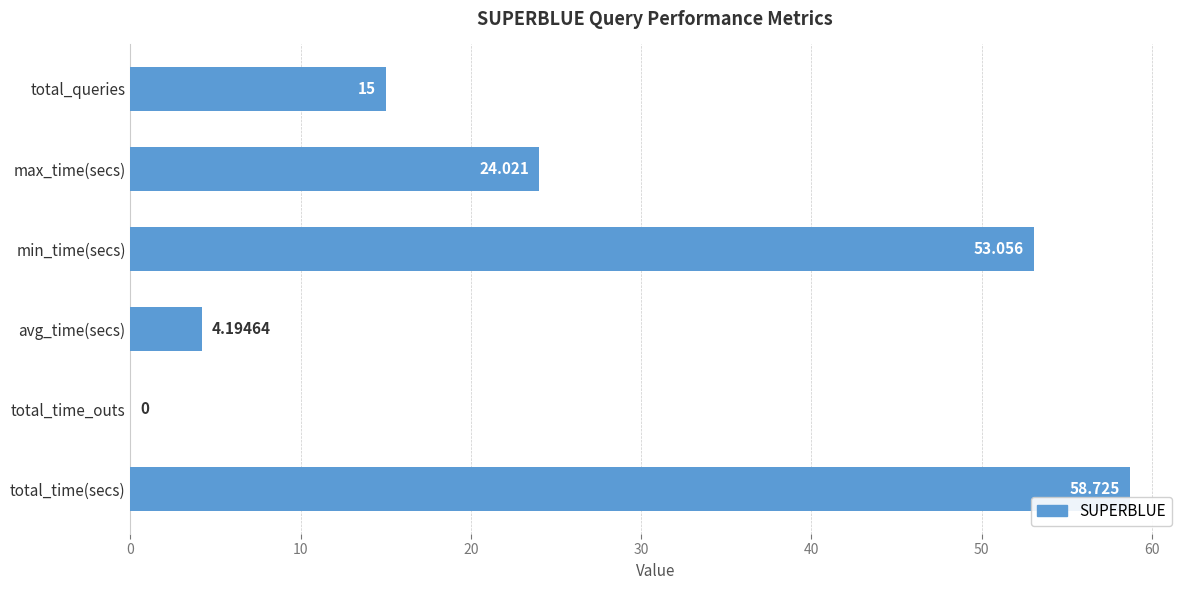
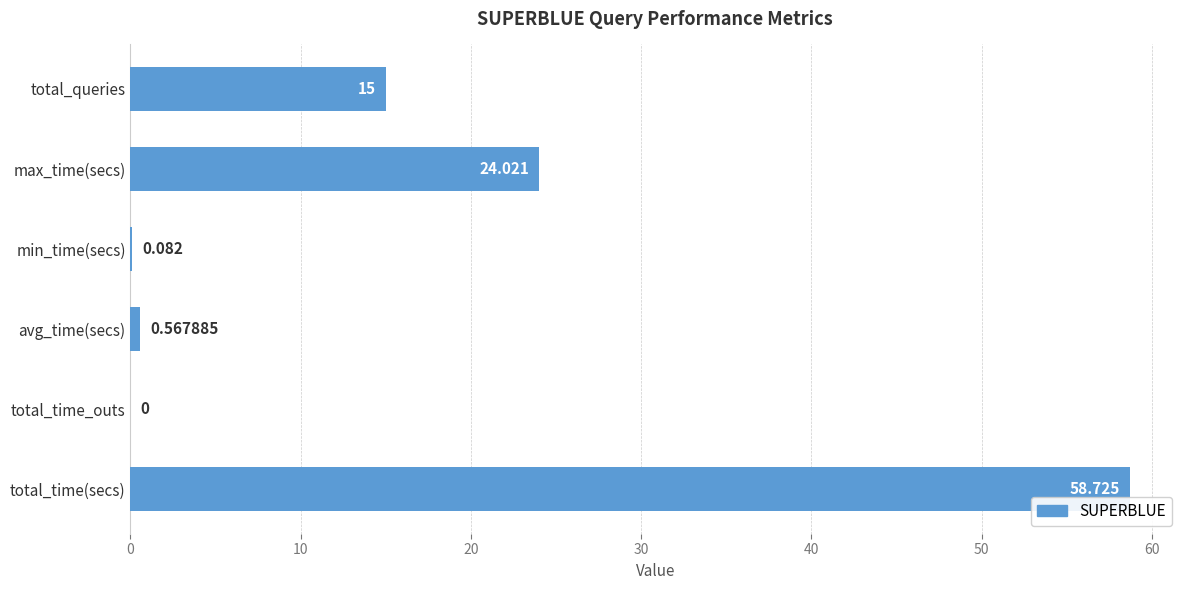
min_time(secs): 53.056 -> 0.082
avg_time(secs): 4.19464 -> 0.567885
